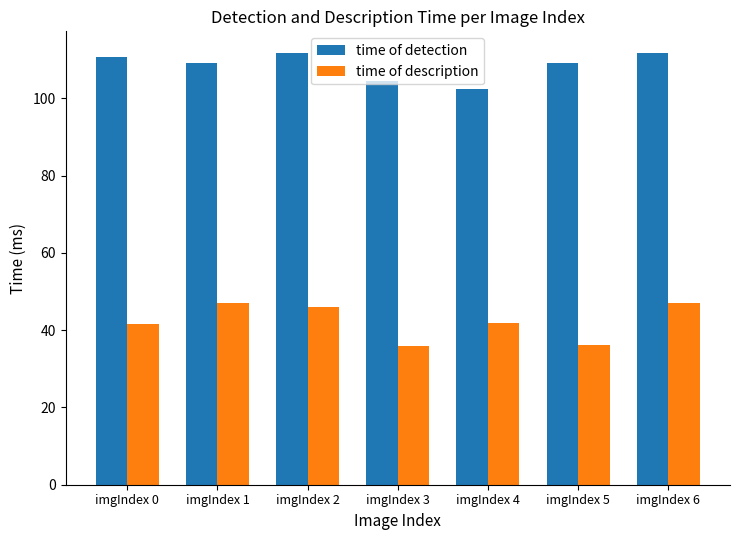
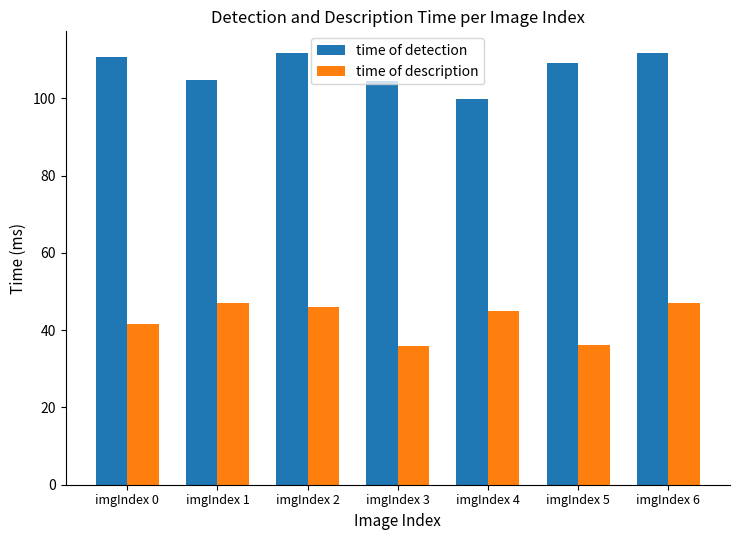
time of detection, imgIndex 1: 109 -> 105
time of detection, imgIndex 4: 102 -> 100
time of description, imgIndex 4: 42 -> 45
